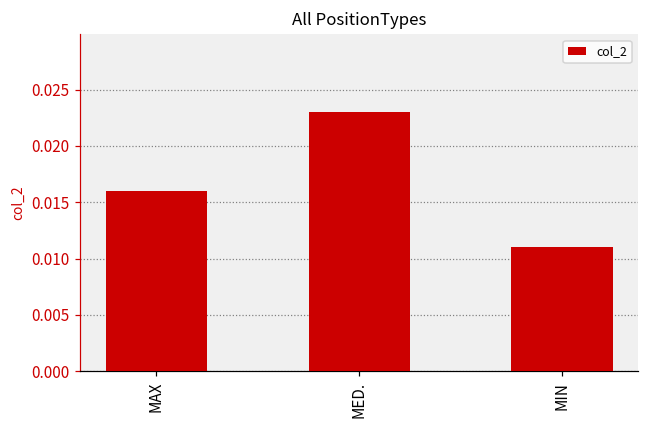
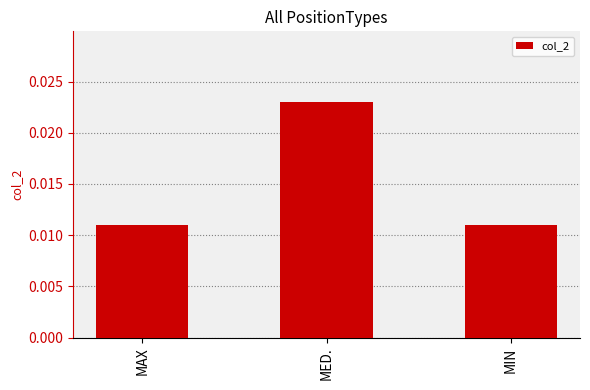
MAX: 0.016 -> 0.011
